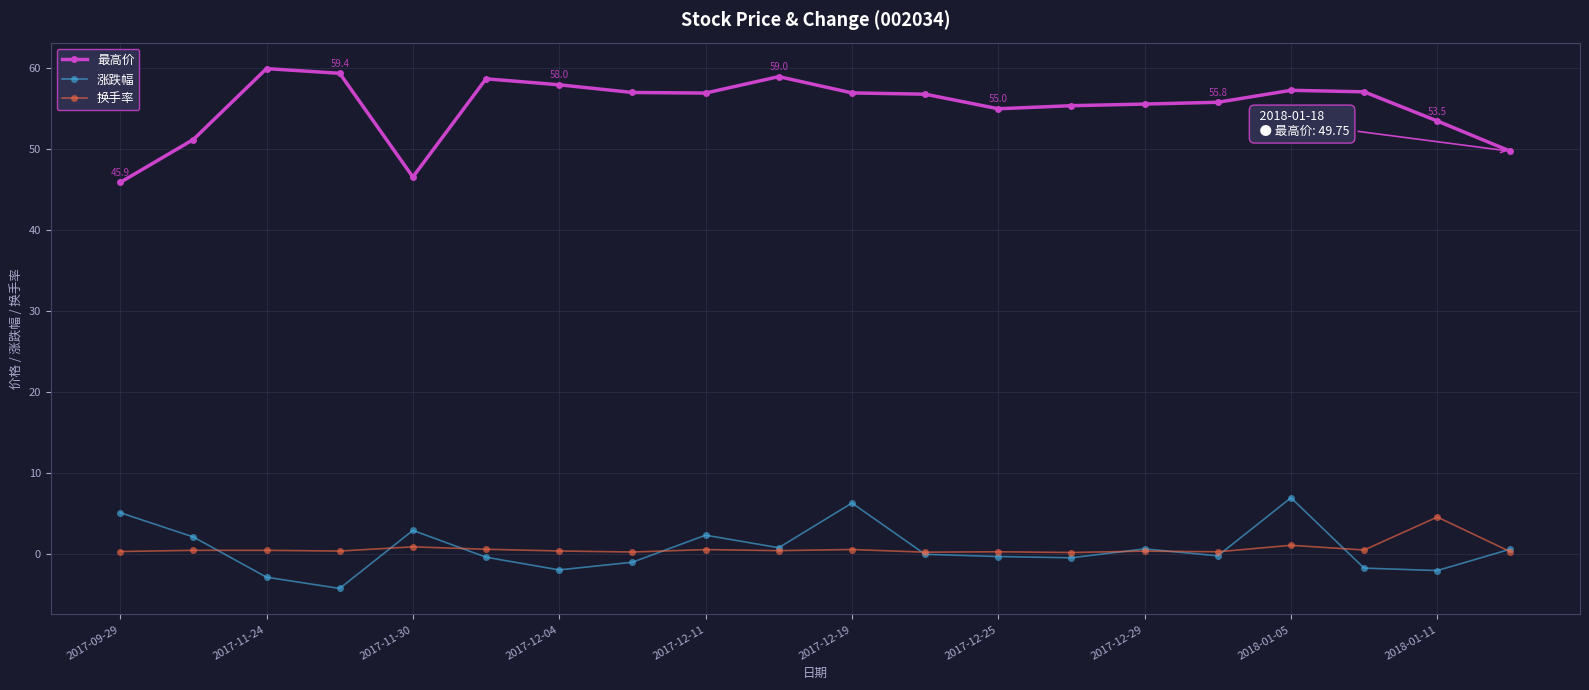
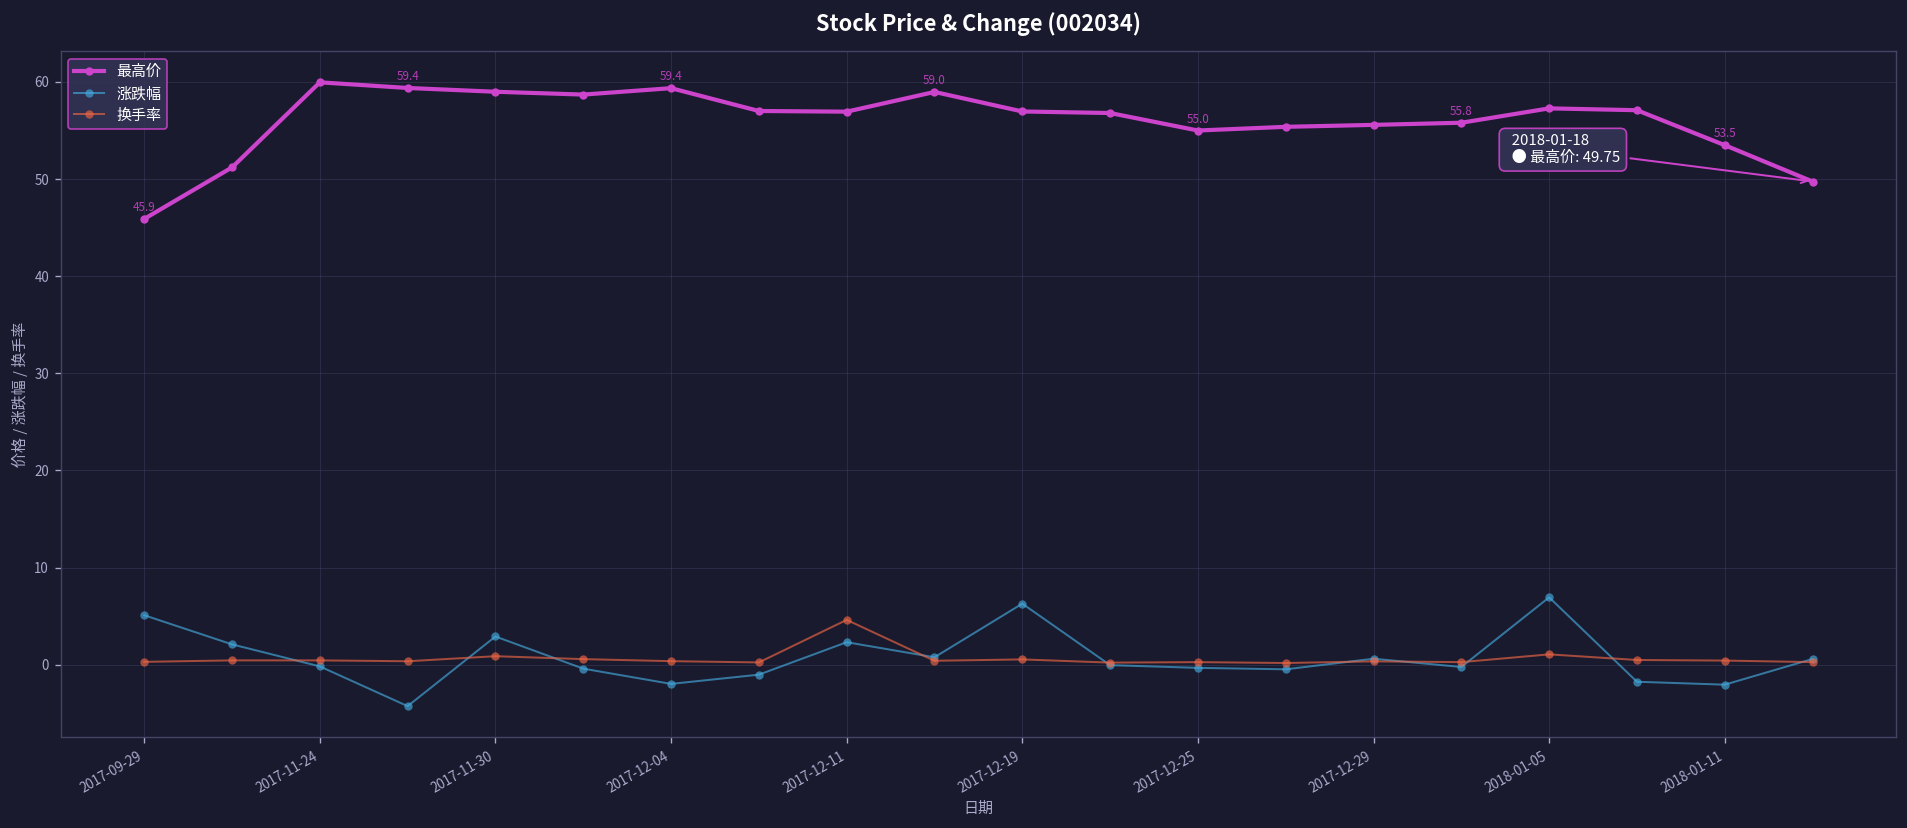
涨跌幅, 2017-11-24: -3 -> 0
最高价, 2017-11-30: 47 -> 59
最高价, 2017-12-04: 58.0 -> 59.4
换手率, 2017-12-11: 1 -> 5
换手率, 2018-01-11: 5 -> 0
